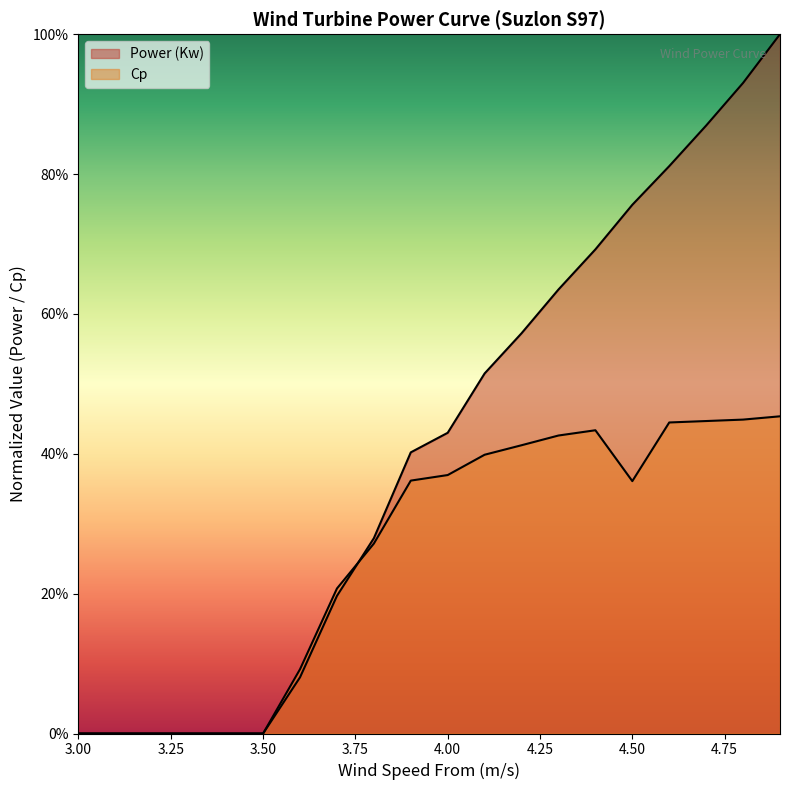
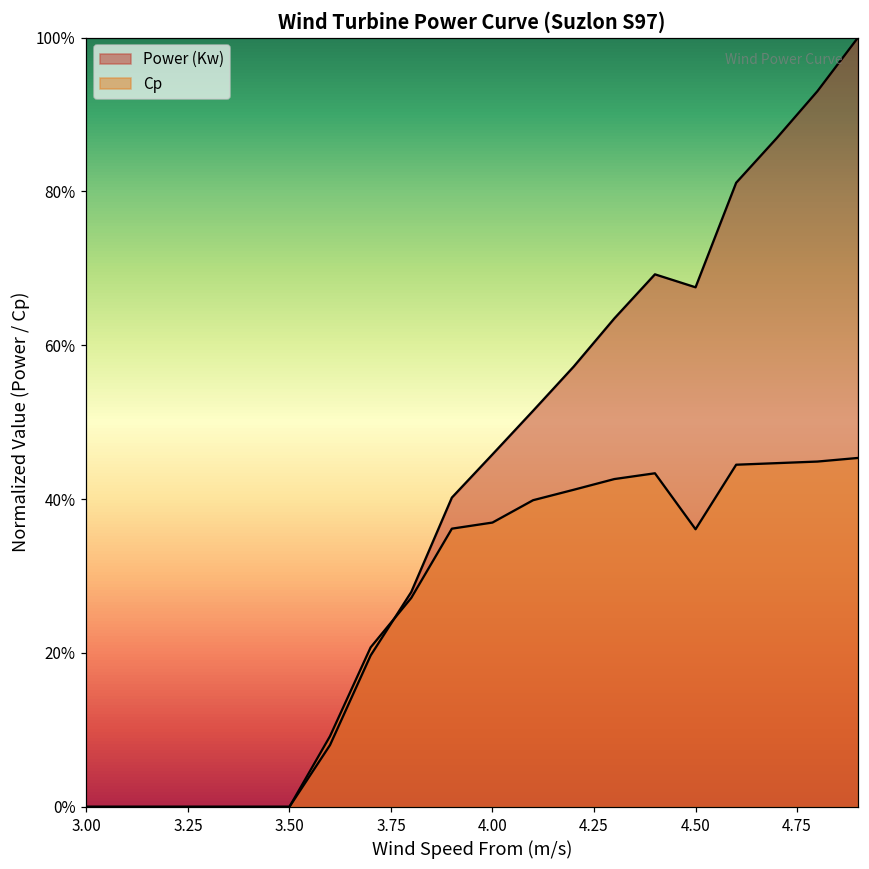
Power (Kw), 4.00: 43% -> 46%
Power (Kw), 4.50: 76% -> 68%
